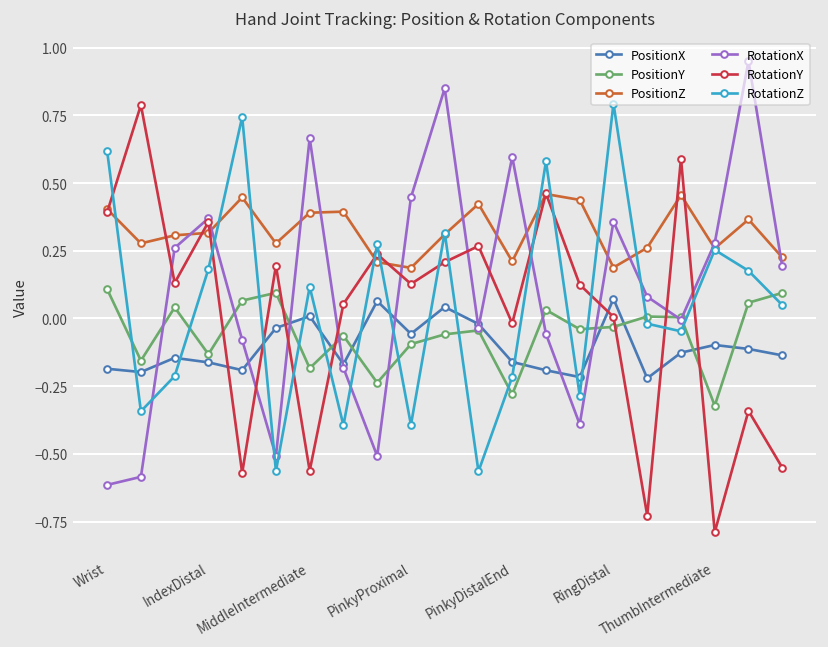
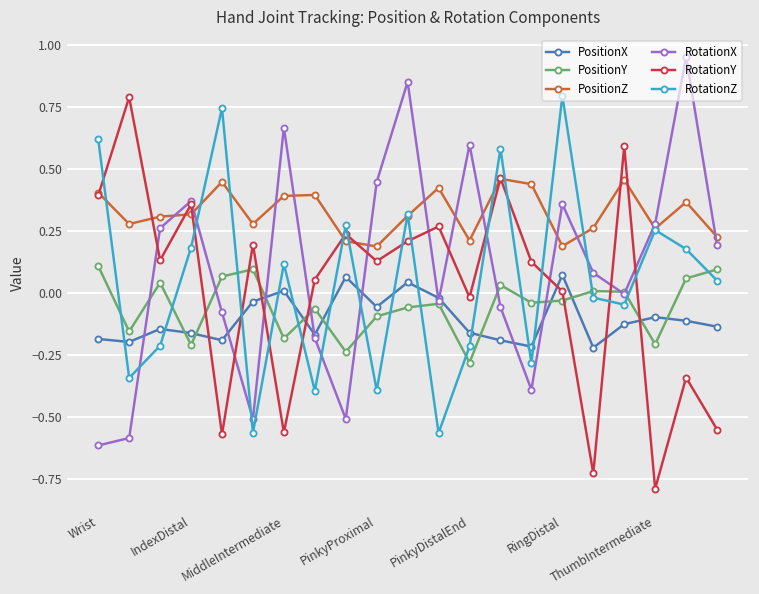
PositionY, IndexDistal: -0.13 -> -0.21
PositionY, ThumbIntermediate: -0.32 -> -0.21
